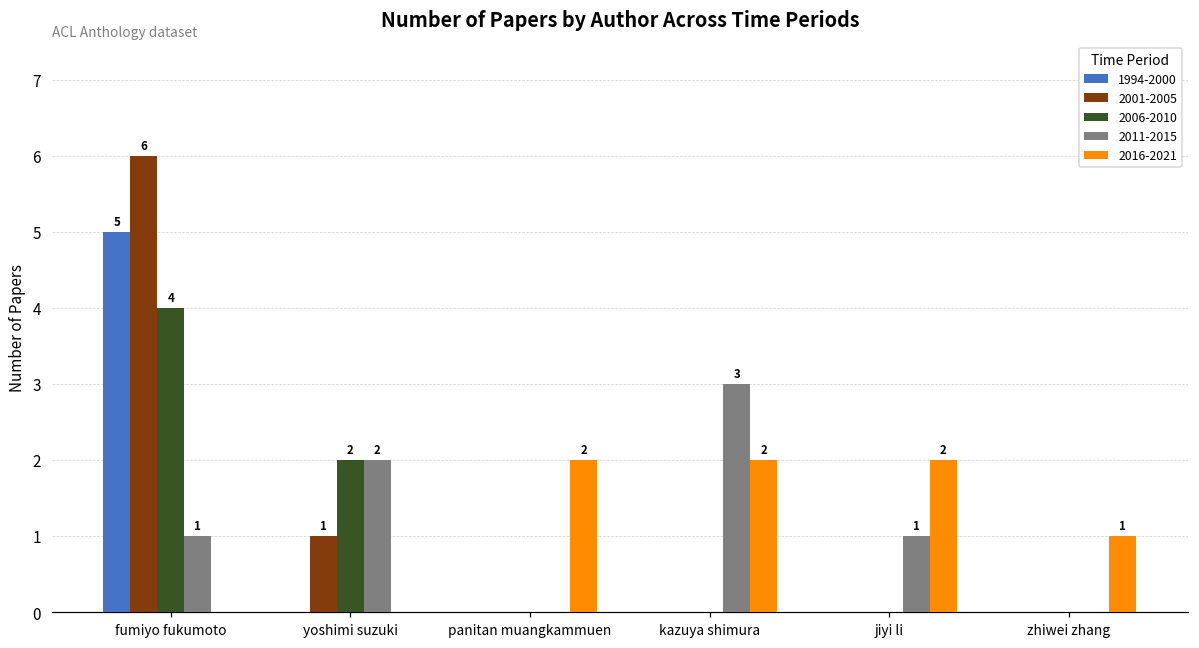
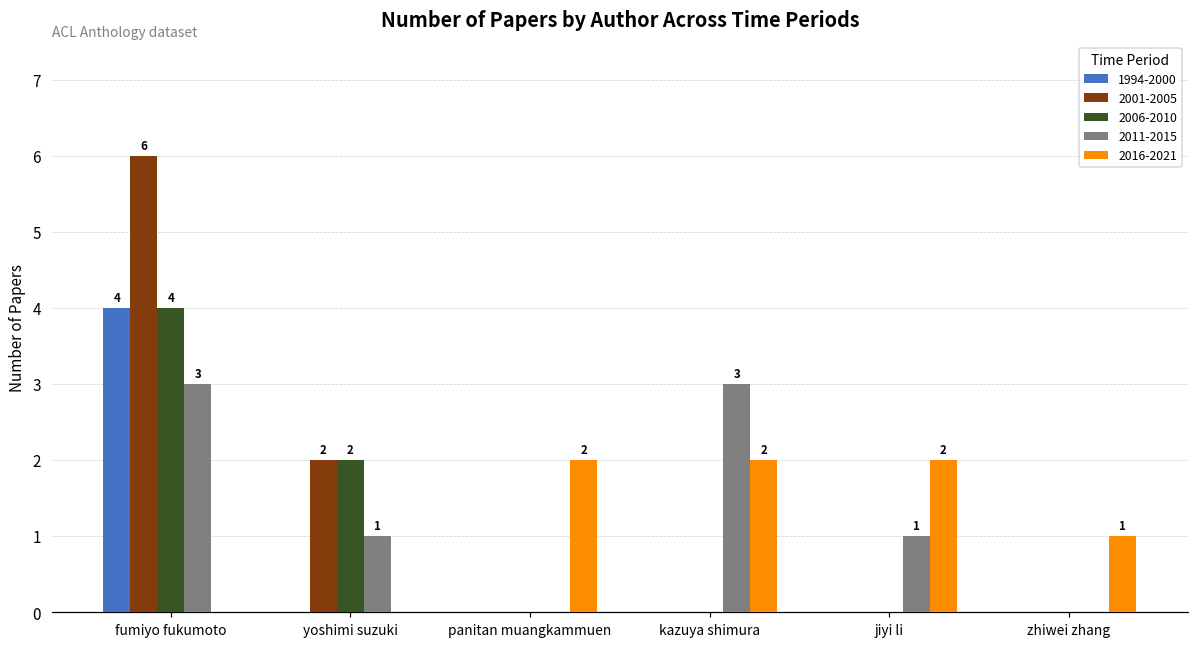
1994-2000, fumiyo fukumoto: 5 -> 4
2011-2015, fumiyo fukumoto: 1 -> 3
2001-2005, yoshimi suzuki: 1 -> 2
2011-2015, yoshimi suzuki: 2 -> 1
